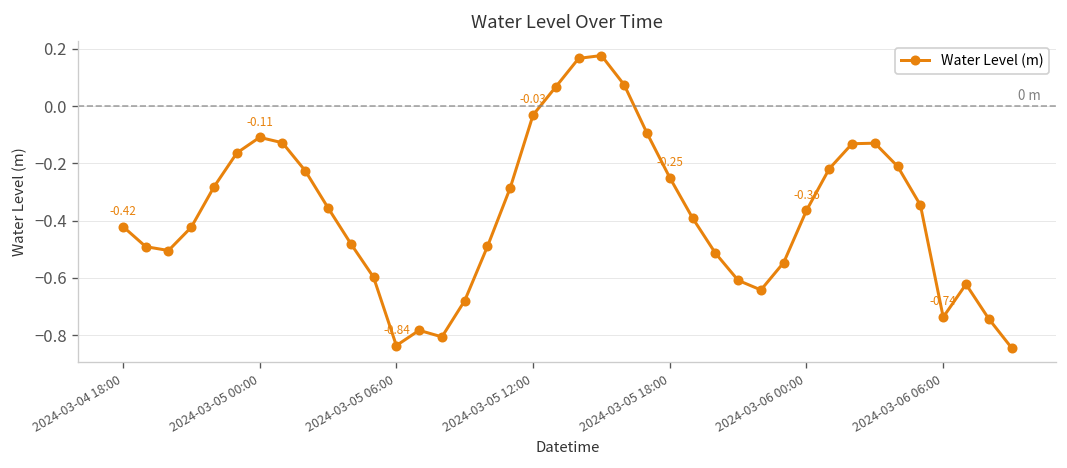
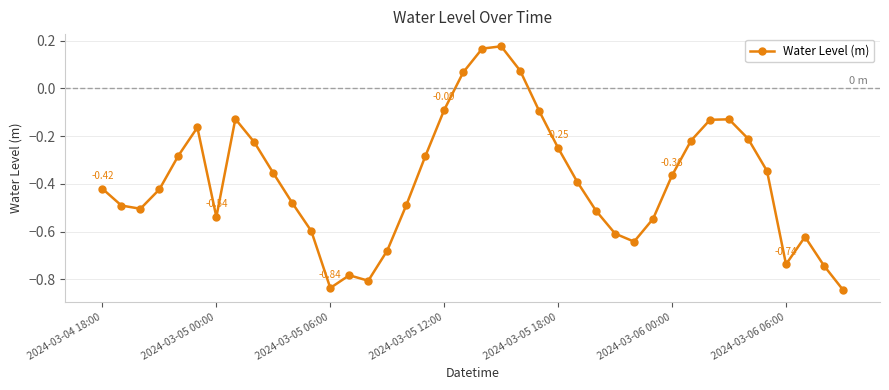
2024-03-05 00:00: -0.11 -> -0.54
2024-03-05 12:00: -0.03 -> -0.09
